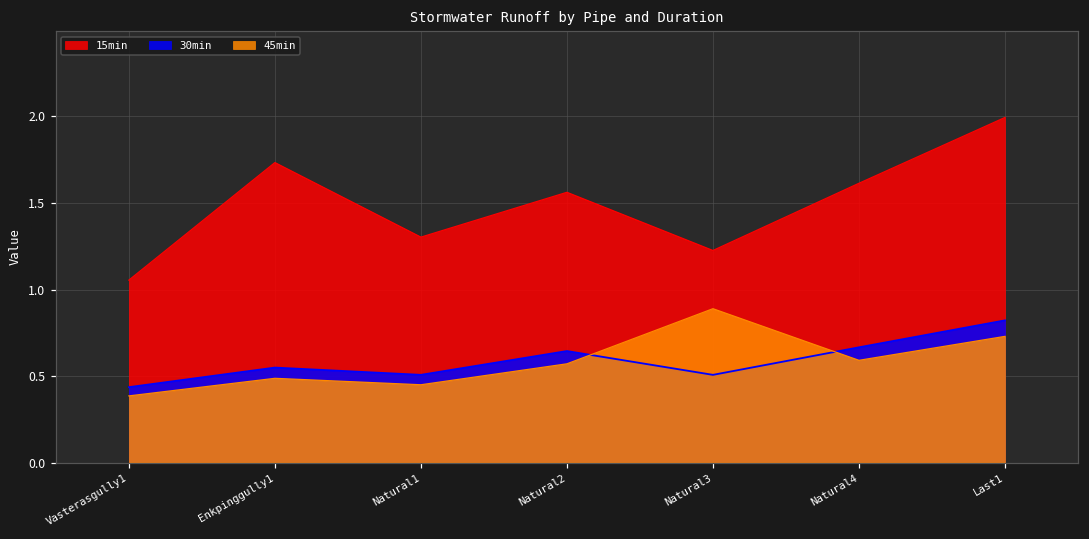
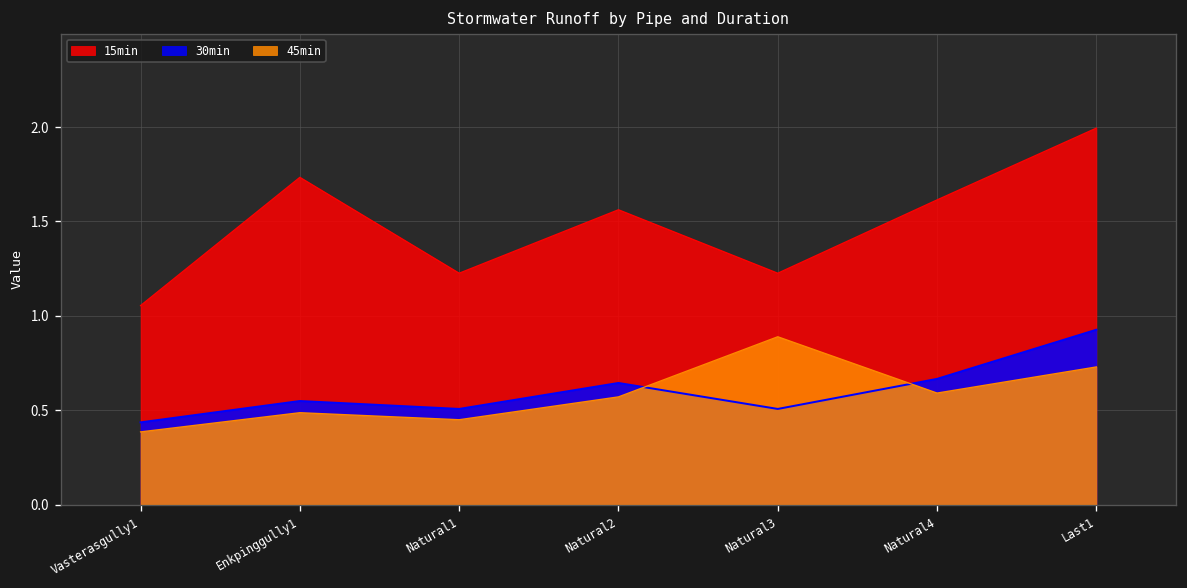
15min, Natural1: 1.30 -> 1.23
30min, Last1: 0.82 -> 0.93
